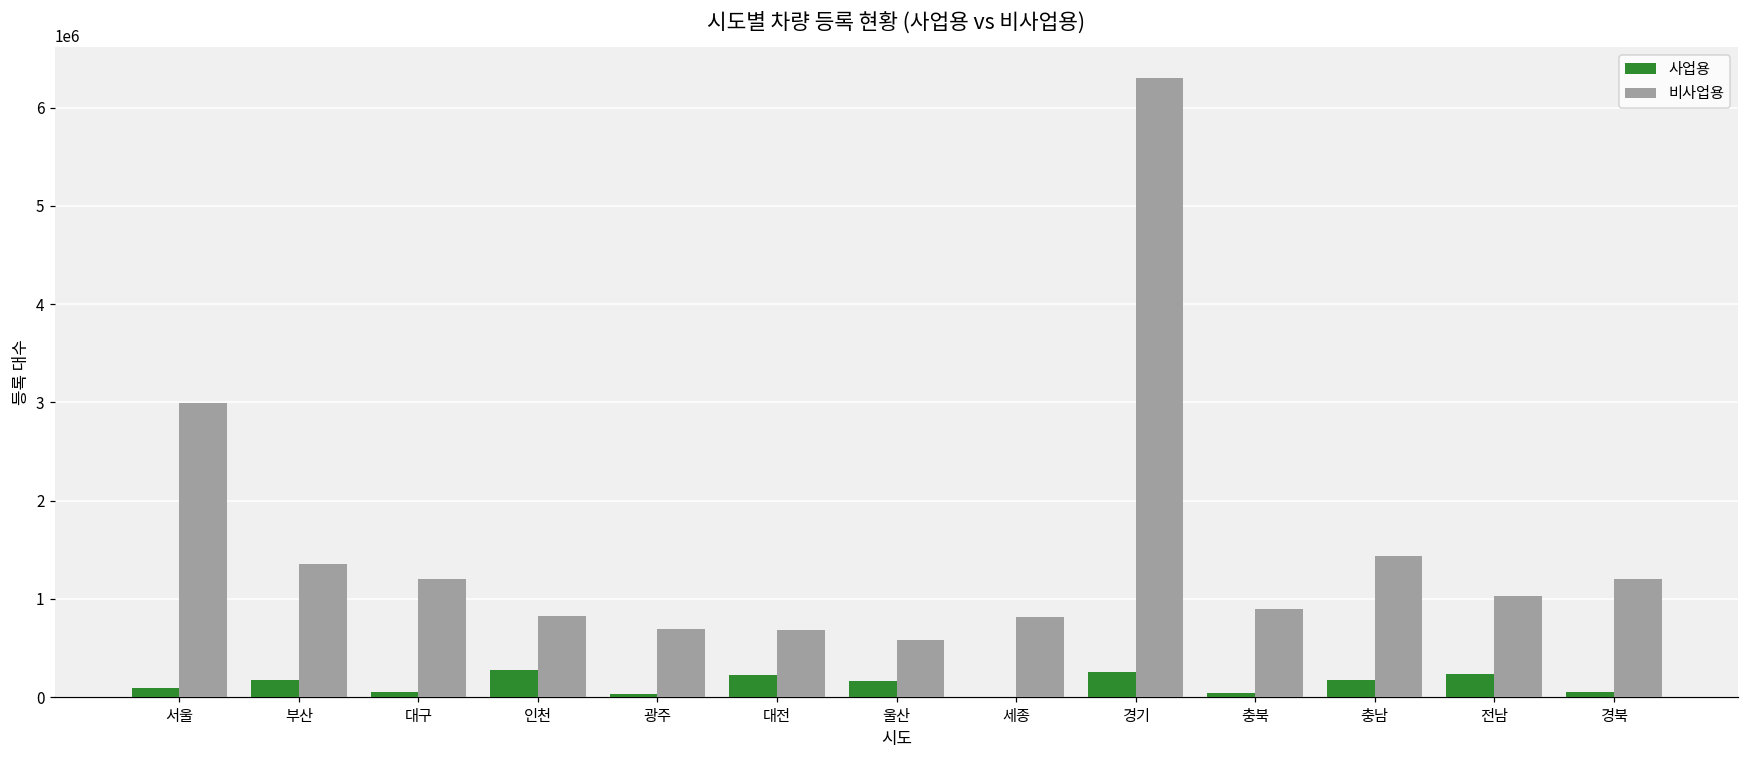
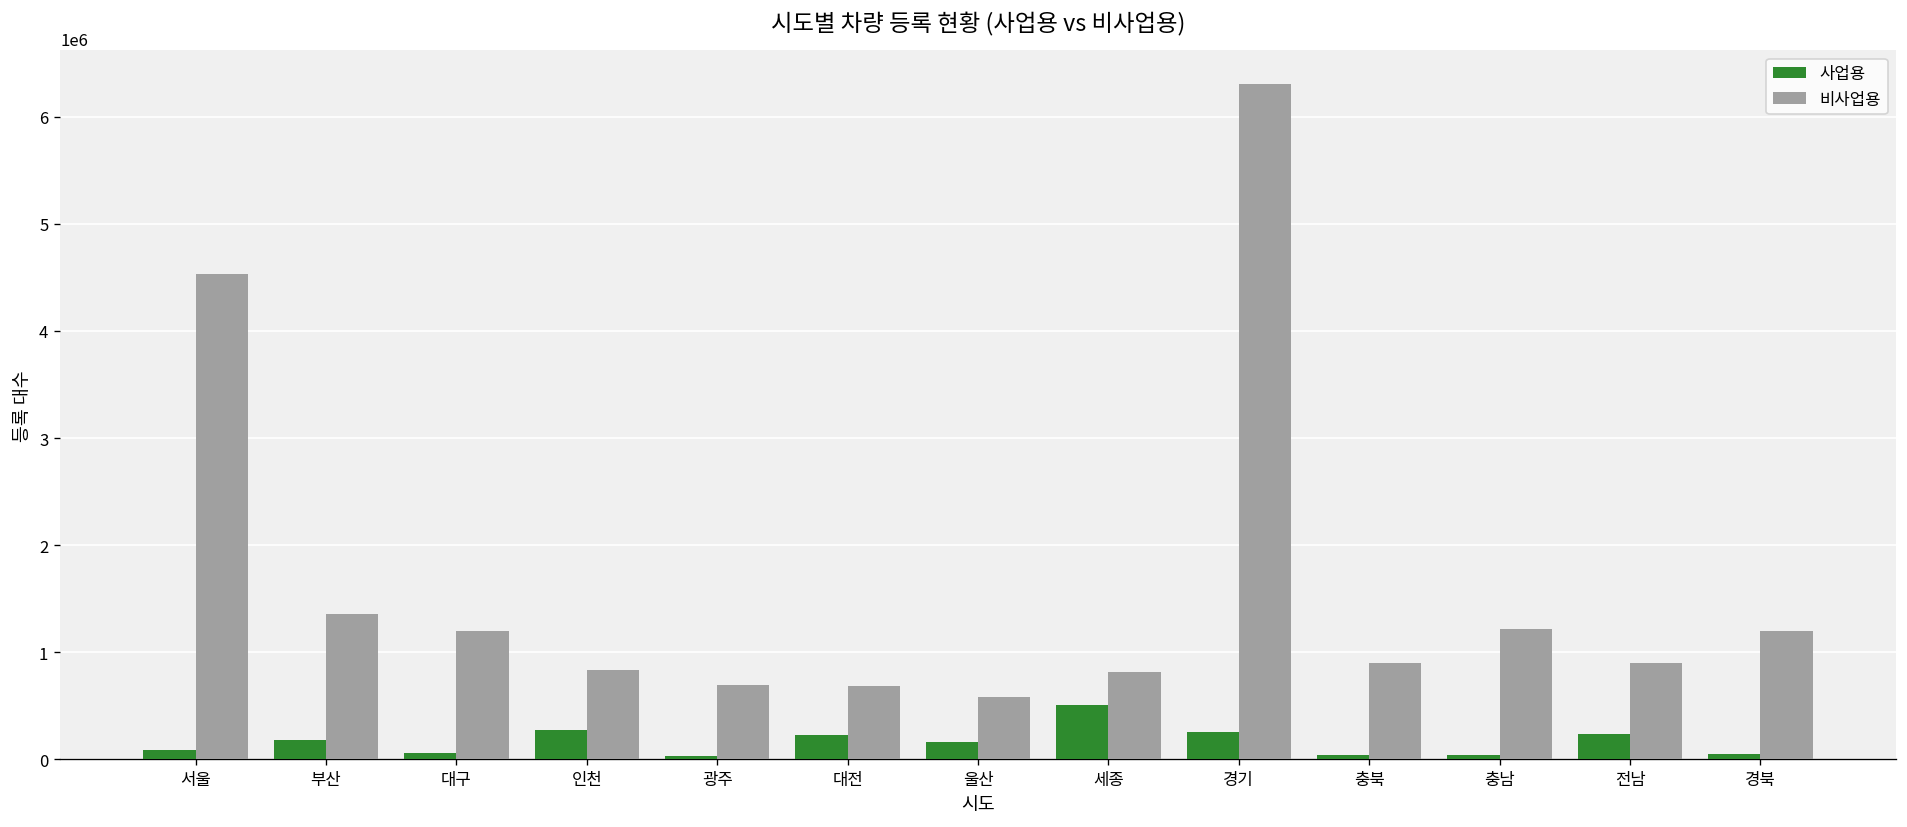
비사업용, 서울: 3000000 -> 4500000
사업용, 세종: 0 -> 500000
사업용, 충남: 200000 -> 0
비사업용, 충남: 1400000 -> 1200000
비사업용, 전남: 1000000 -> 900000
